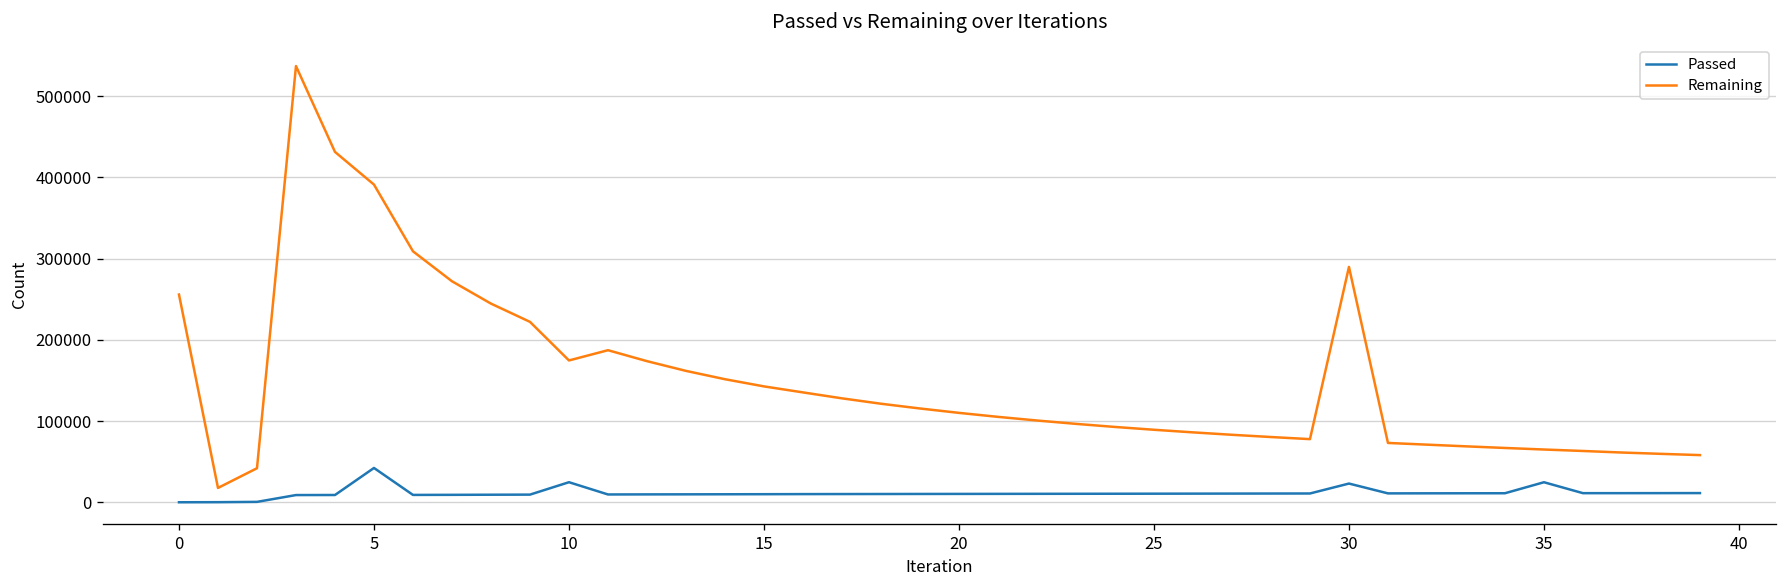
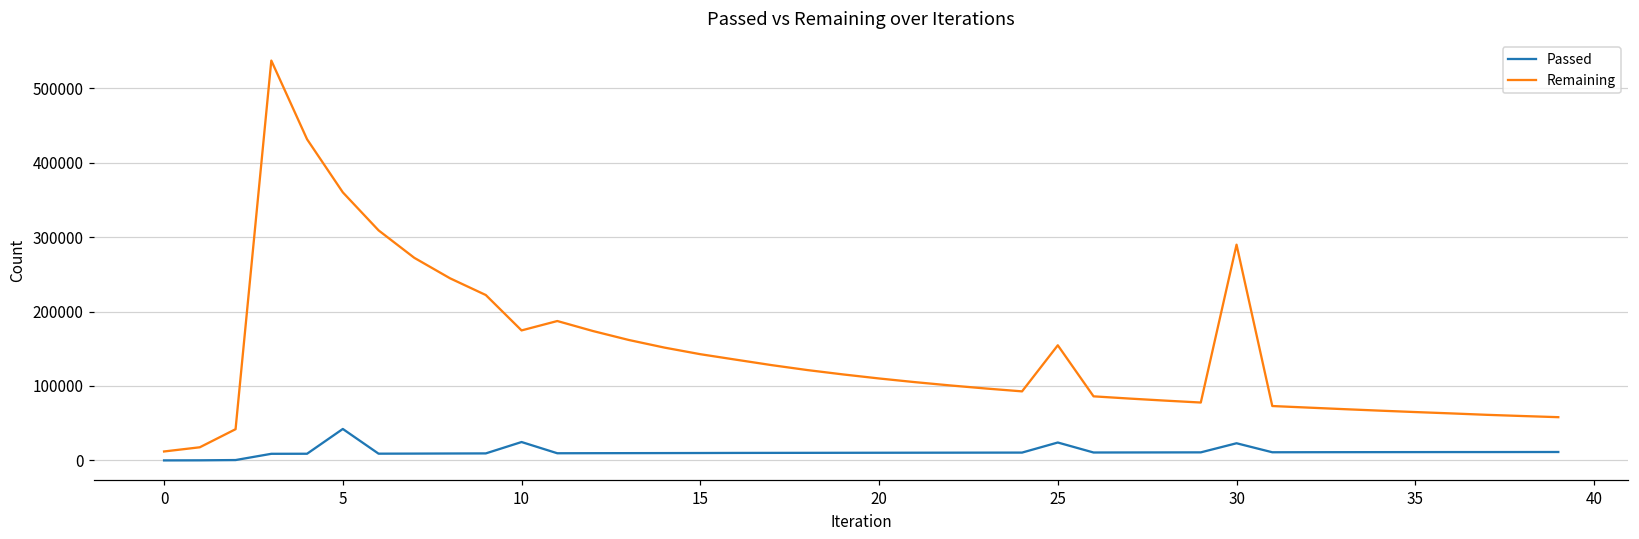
Remaining, 0: 260000 -> 10000
Remaining, 5: 390000 -> 360000
Passed, 25: 10000 -> 20000
Remaining, 25: 90000 -> 150000
Passed, 35: 20000 -> 10000
